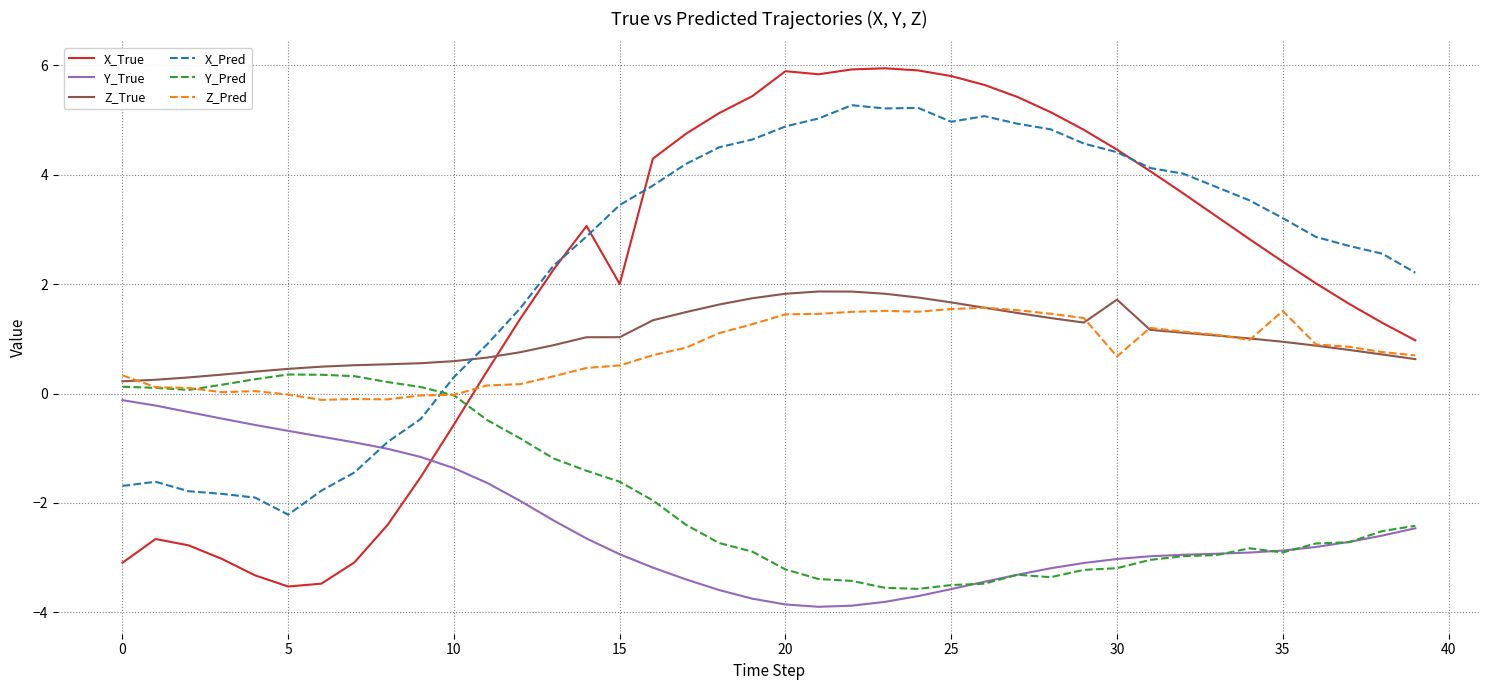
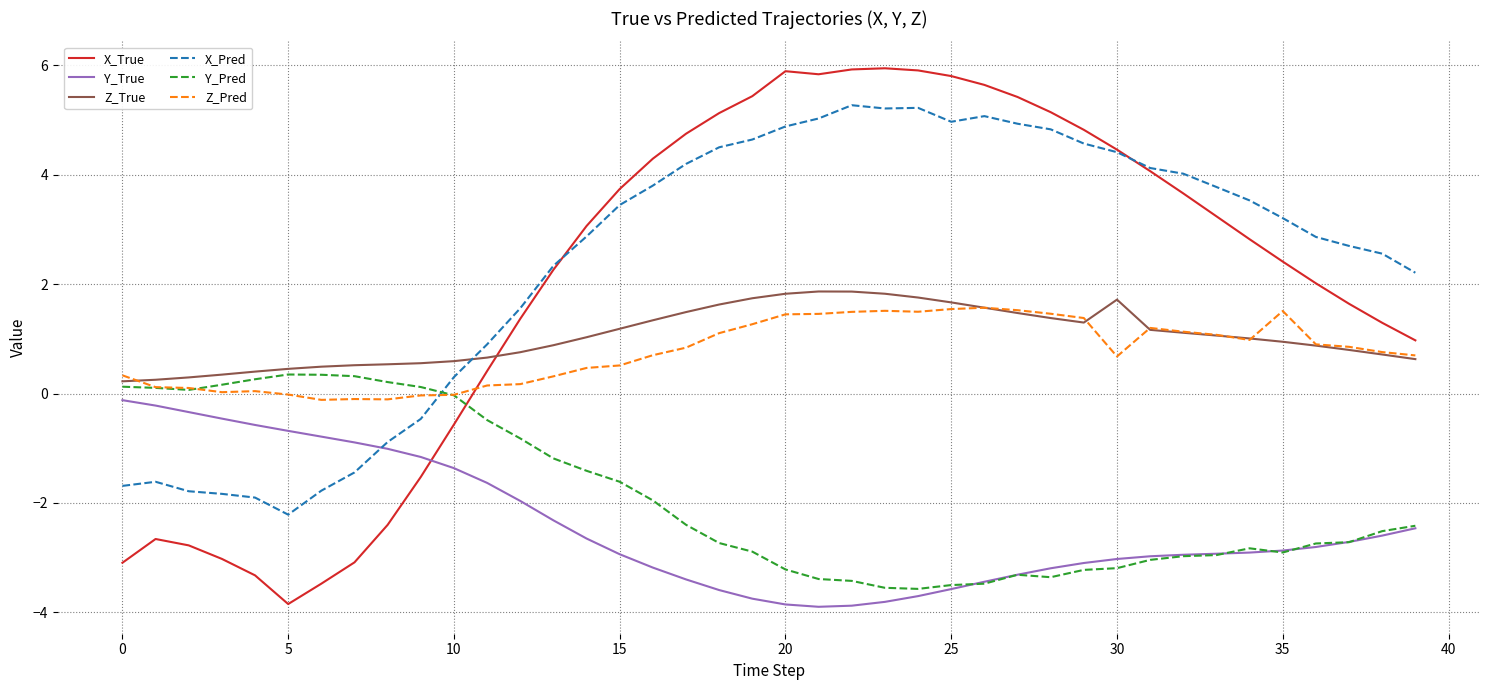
X_True, 5: -3.5 -> -3.8
X_True, 15: 2.0 -> 3.7
Z_True, 15: 1.0 -> 1.2
